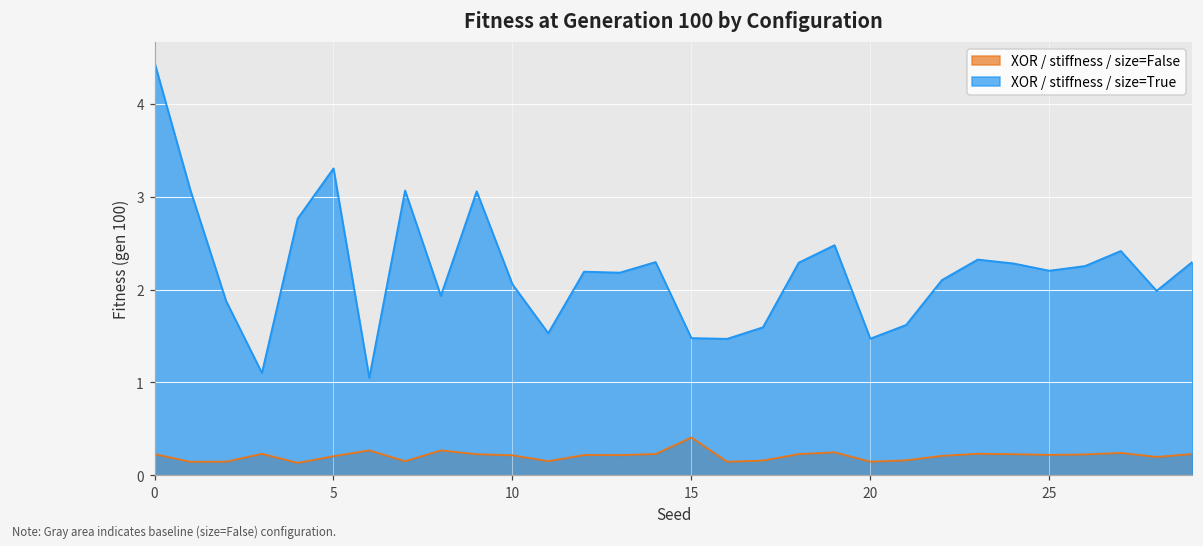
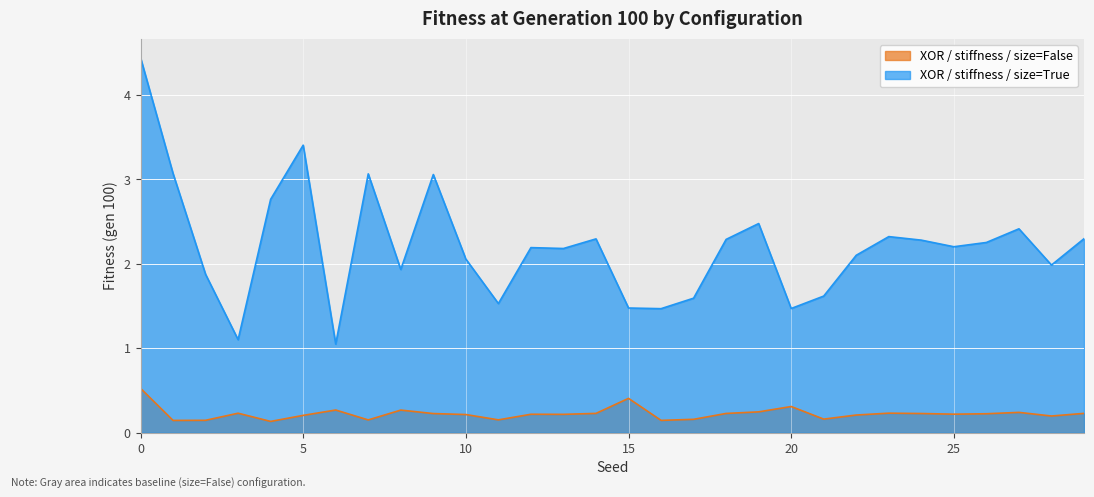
XOR / stiffness / size=False, 0: 0.2 -> 0.5
XOR / stiffness / size=True, 5: 3.3 -> 3.4
XOR / stiffness / size=False, 20: 0.1 -> 0.3
